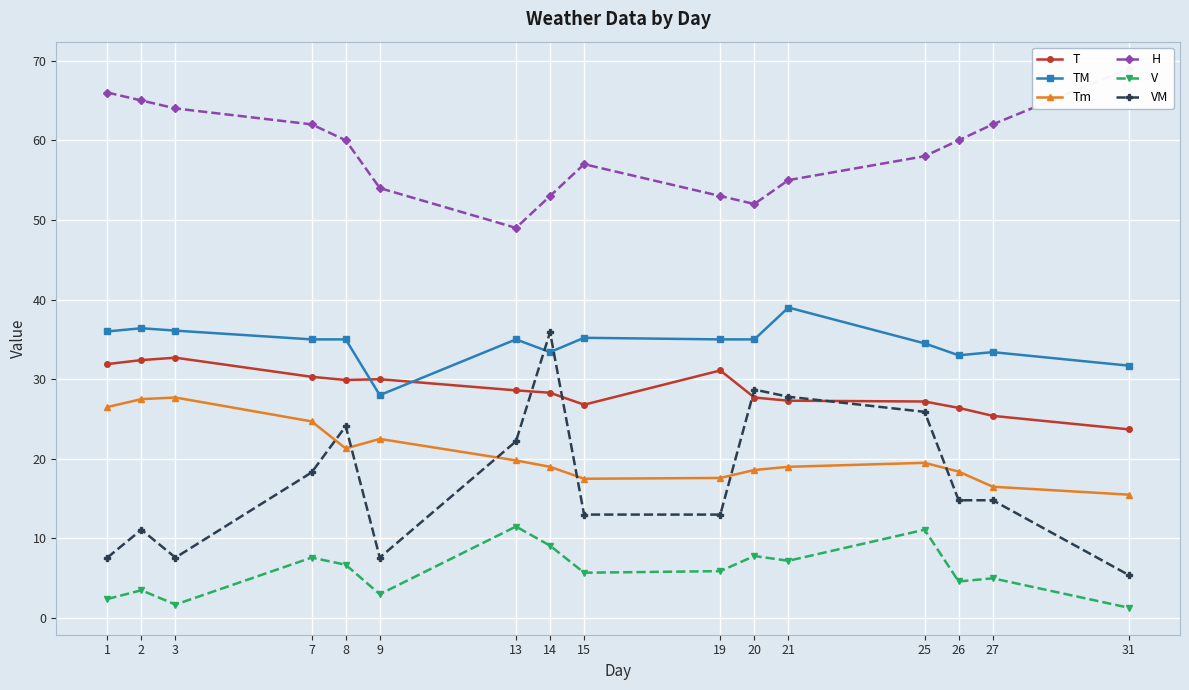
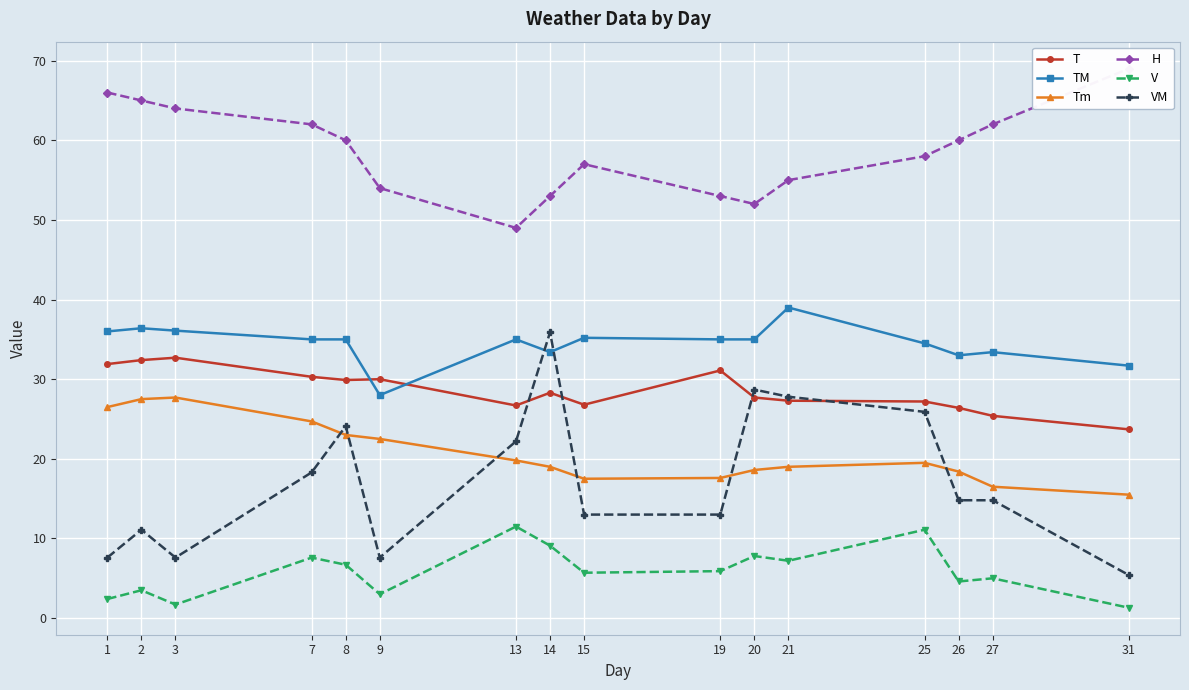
Tm, 8: 21 -> 23
T, 13: 29 -> 27
